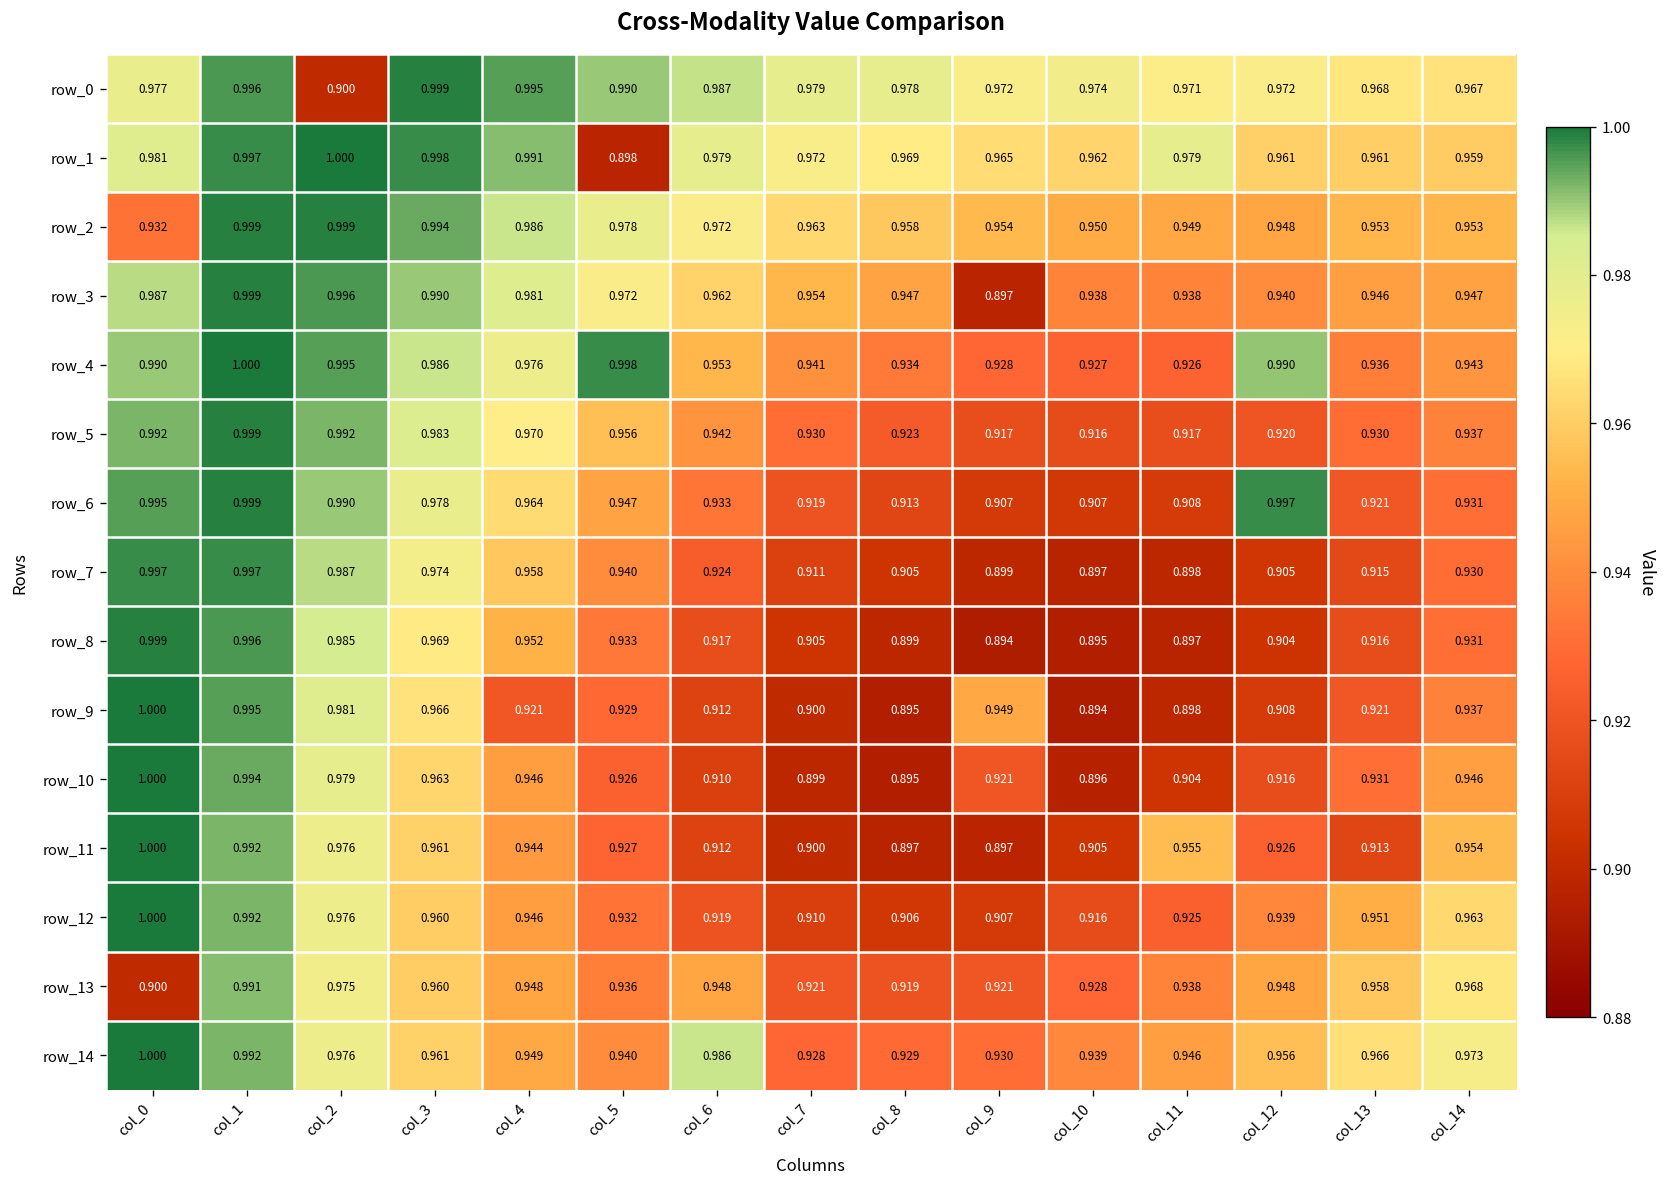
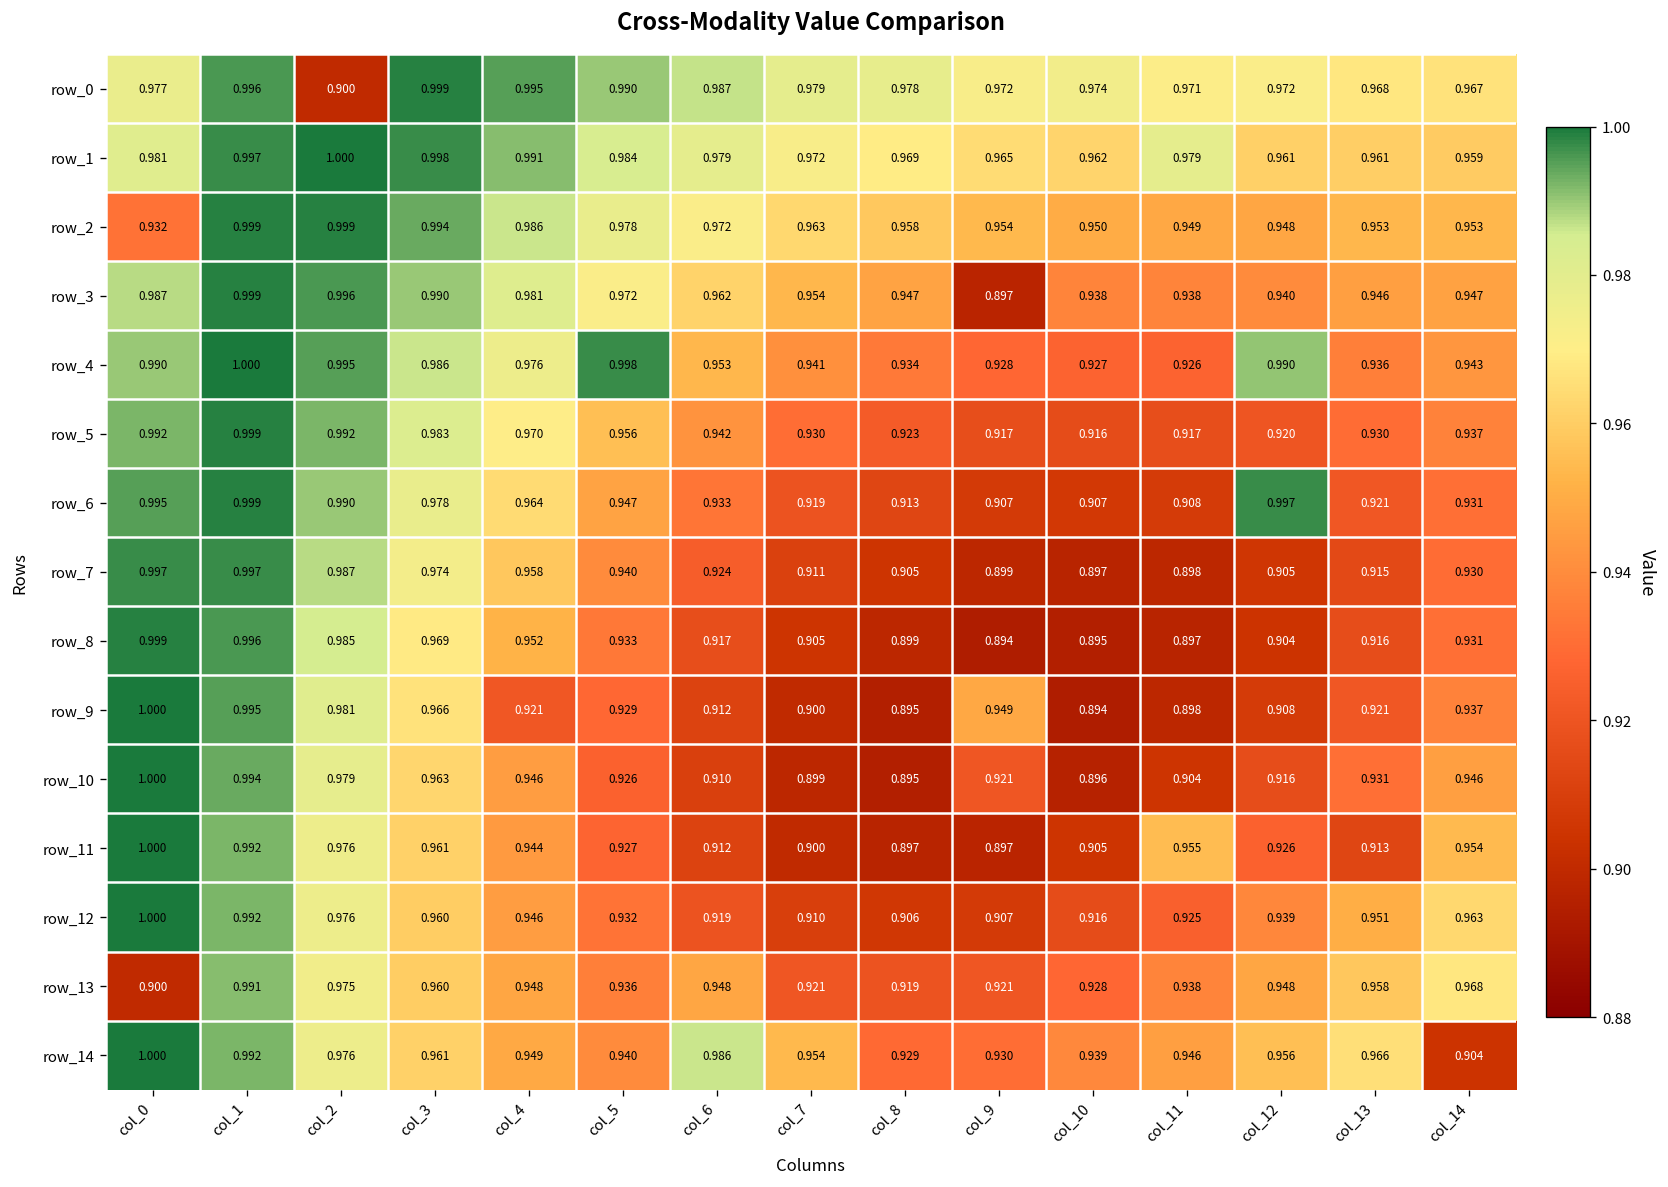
row_1, col_5: 0.898 -> 0.984
row_14, col_7: 0.928 -> 0.954
row_14, col_14: 0.973 -> 0.904
